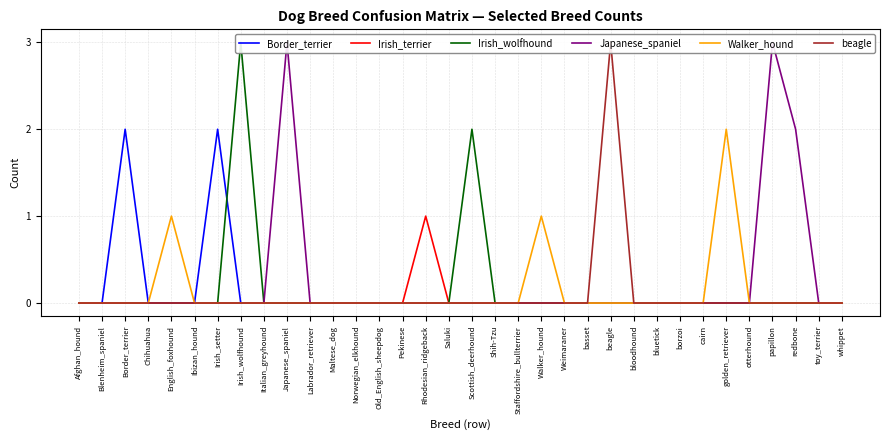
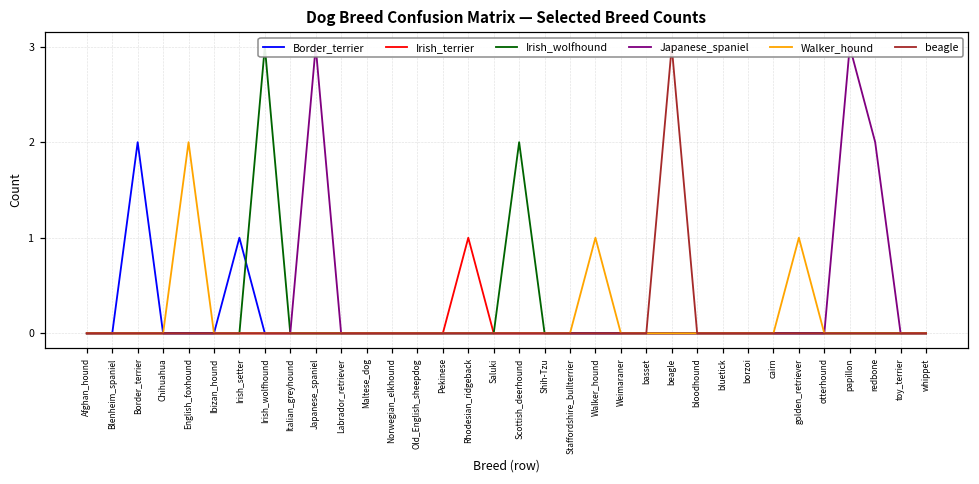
Walker_hound, English_foxhound: 1 -> 2
Border_terrier, Irish_setter: 2 -> 1
Walker_hound, golden_retriever: 2 -> 1
